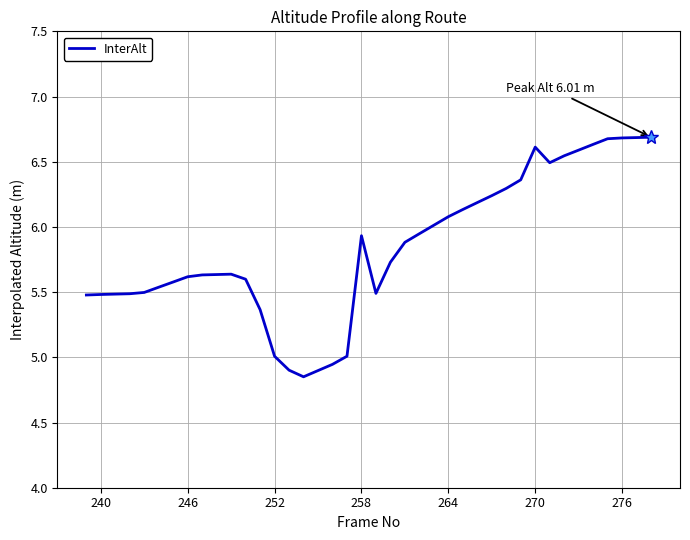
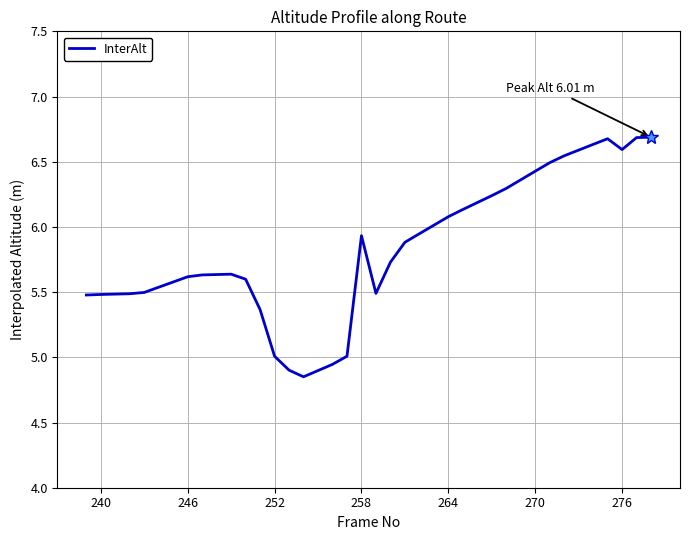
InterAlt, 270: 6.61 -> 6.43
InterAlt, 276: 6.68 -> 6.59
